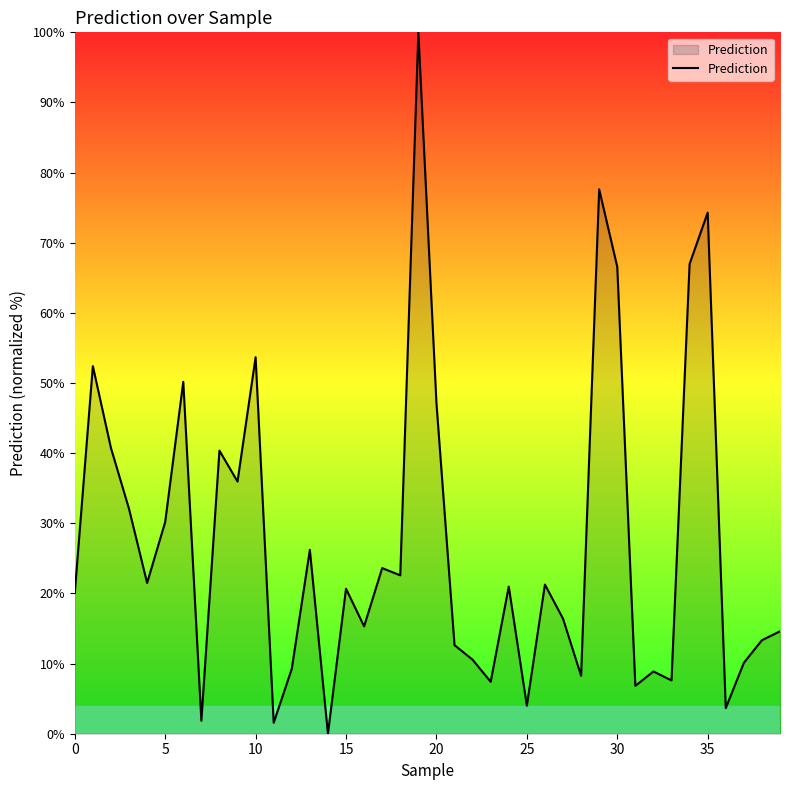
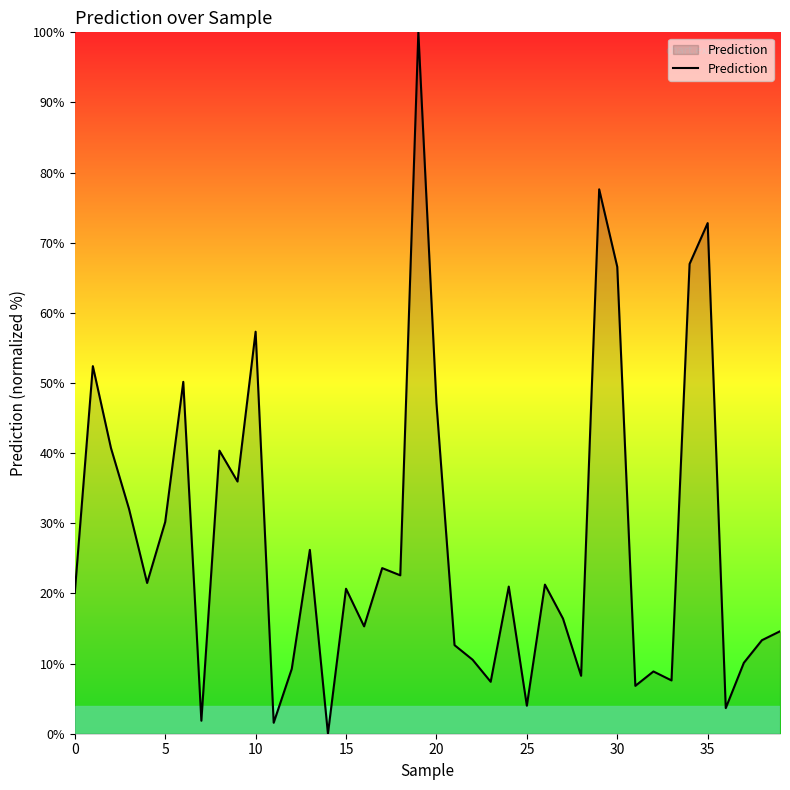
10: 54% -> 57%
35: 74% -> 73%
